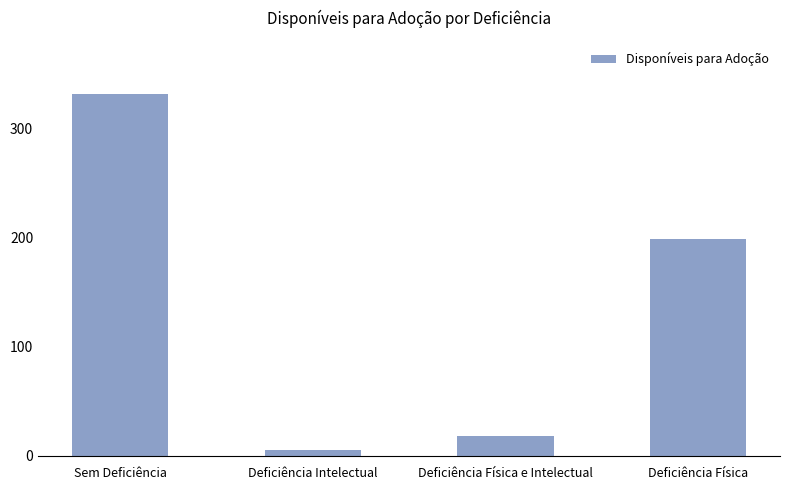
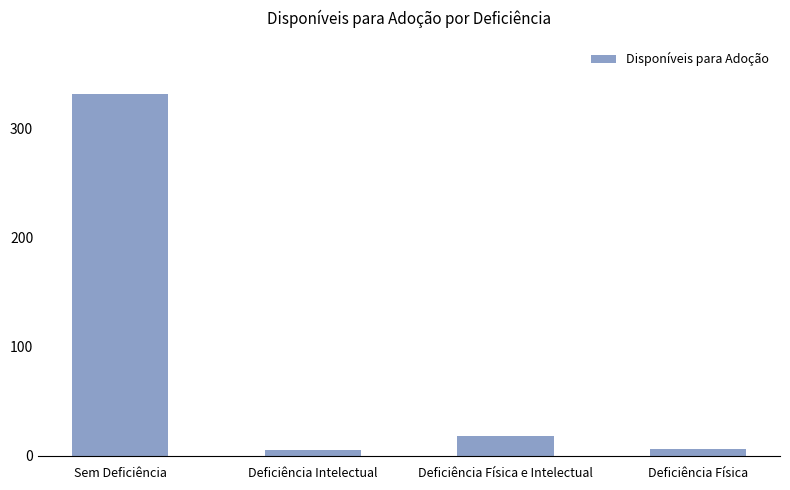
Deficiência Física: 199 -> 6
